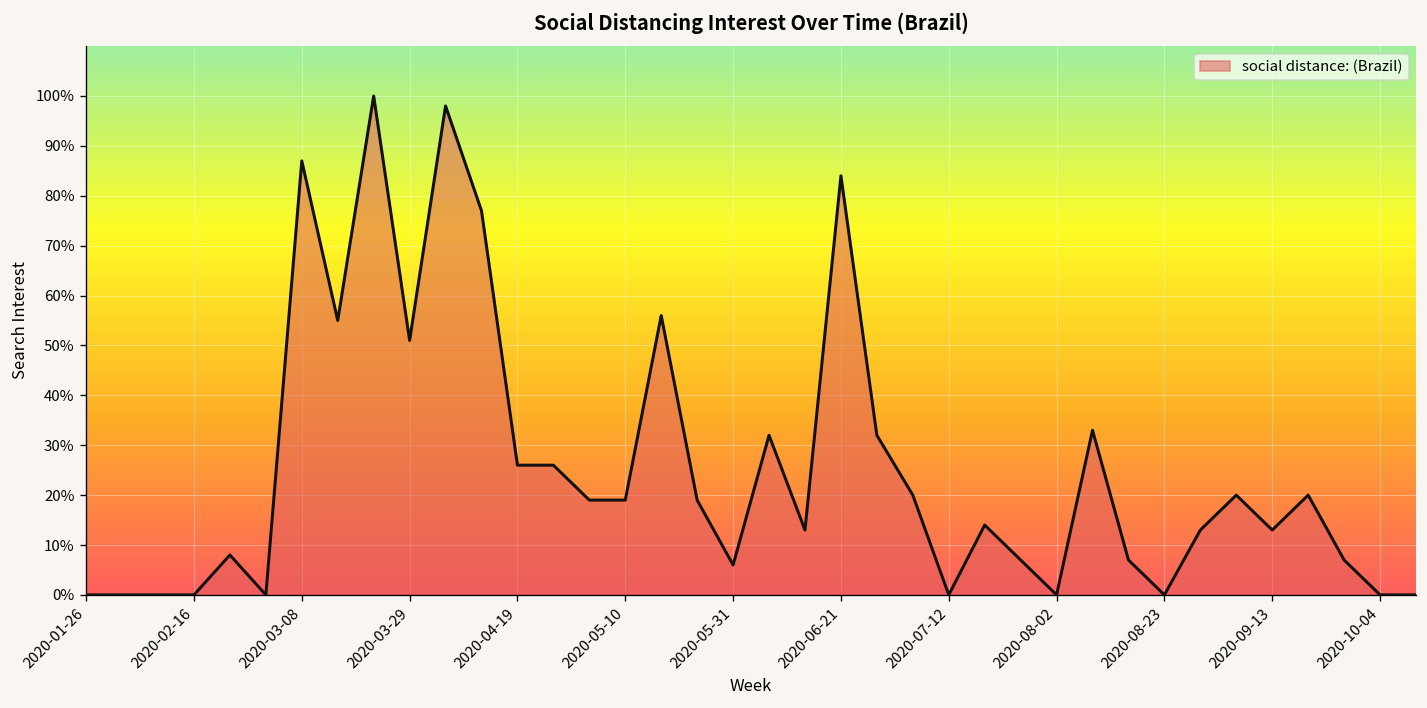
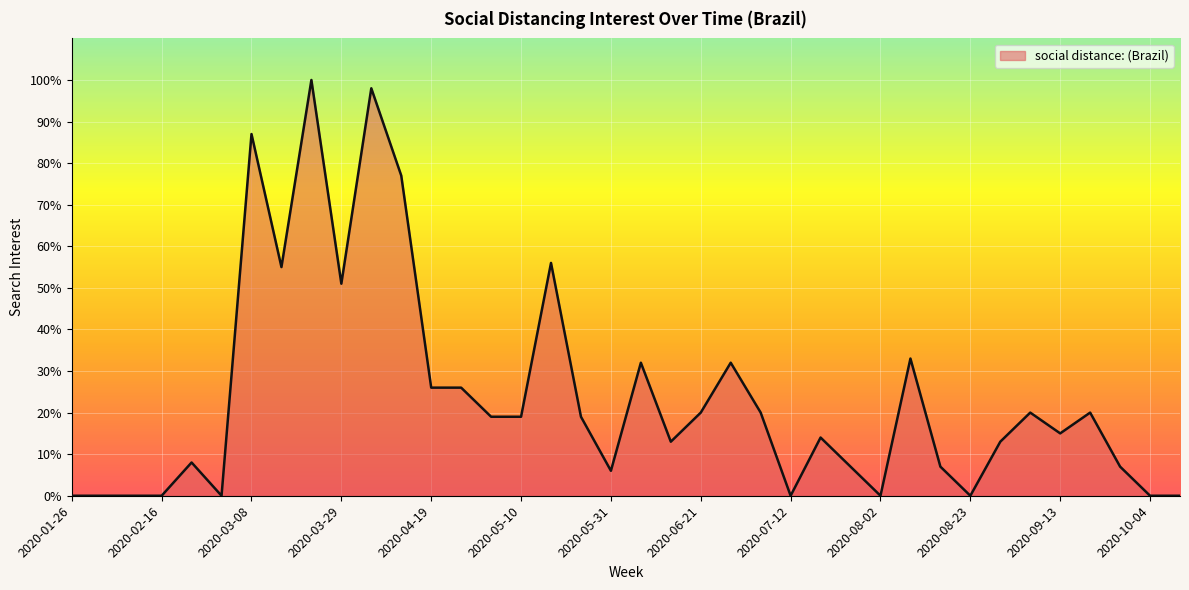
2020-06-21: 84% -> 20%
2020-09-13: 13% -> 15%
